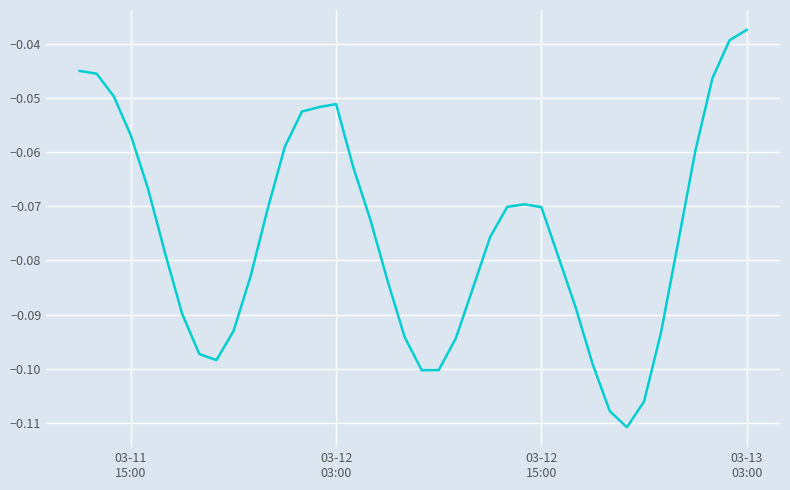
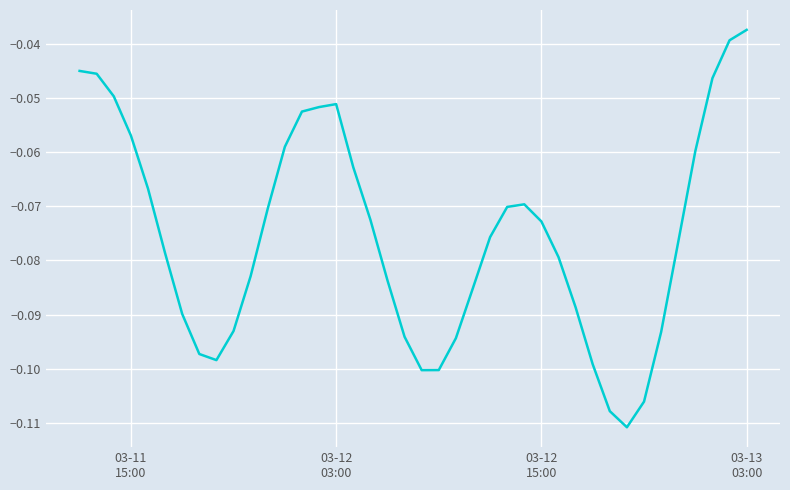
03-12 15:00: -0.070 -> -0.073
